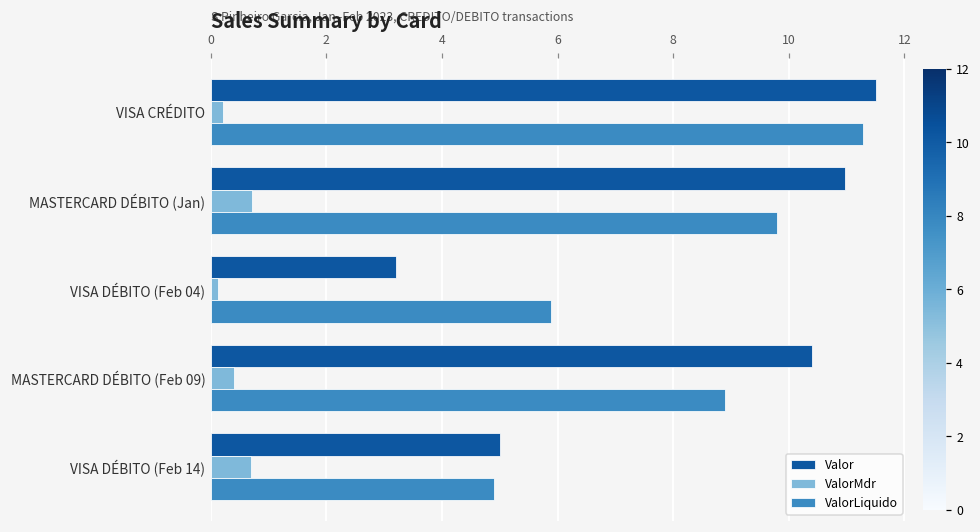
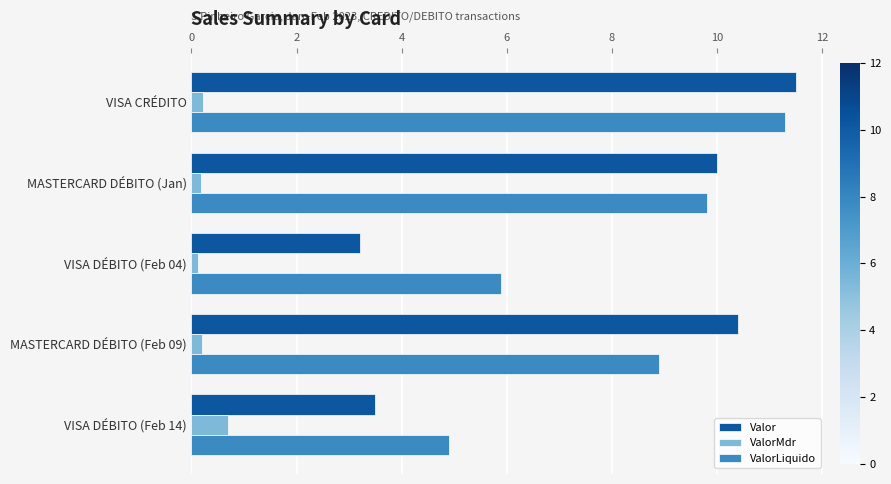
Valor, MASTERCARD DÉBITO (Jan): 11.0 -> 10.0
ValorMdr, MASTERCARD DÉBITO (Jan): 0.7 -> 0.2
ValorMdr, MASTERCARD DÉBITO (Feb 09): 0.4 -> 0.2
Valor, VISA DÉBITO (Feb 14): 5.0 -> 3.5
